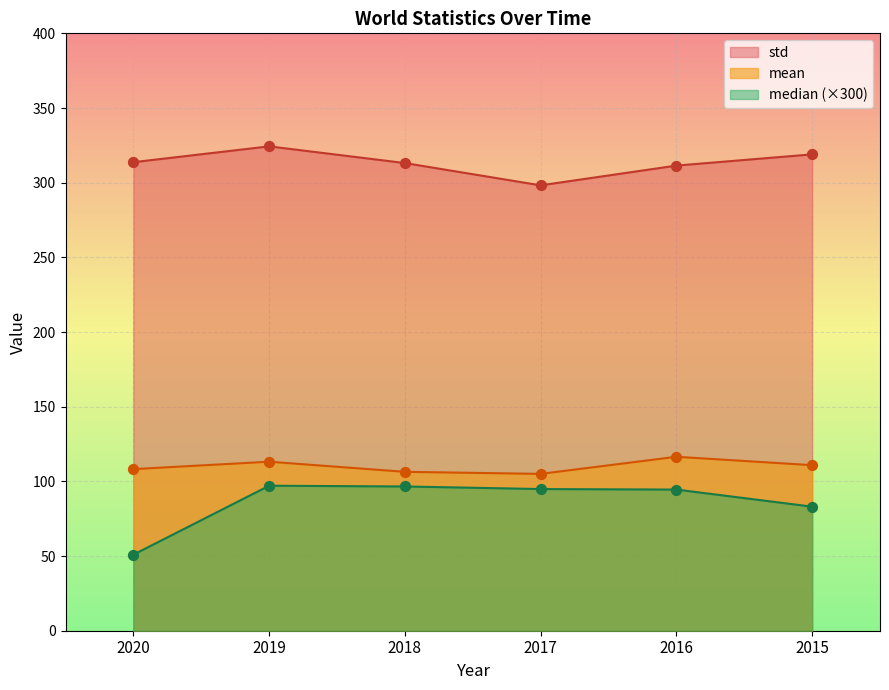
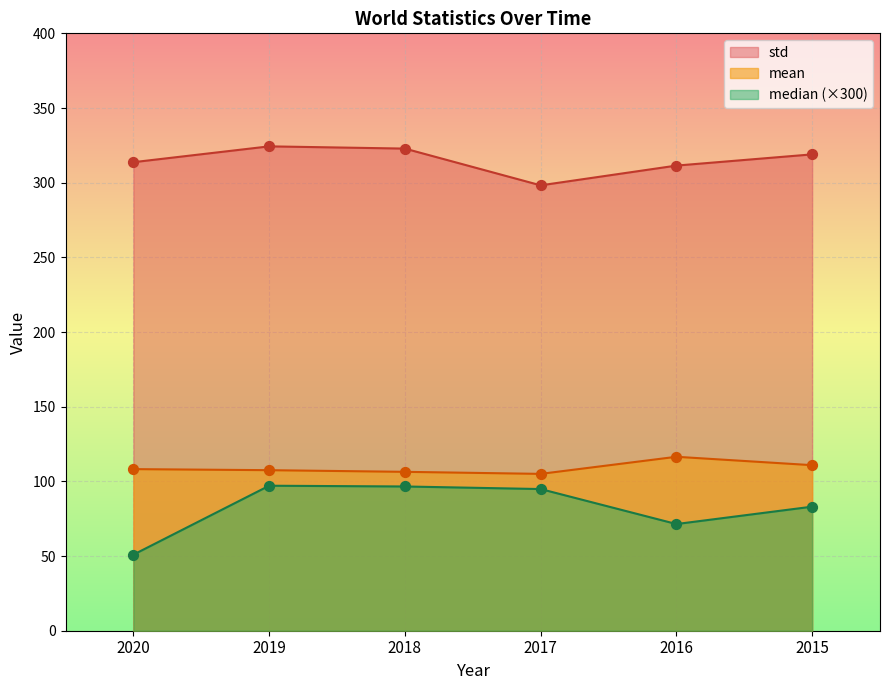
mean, 2019: 113 -> 107
std, 2018: 313 -> 323
median (×300), 2016: 95 -> 71
